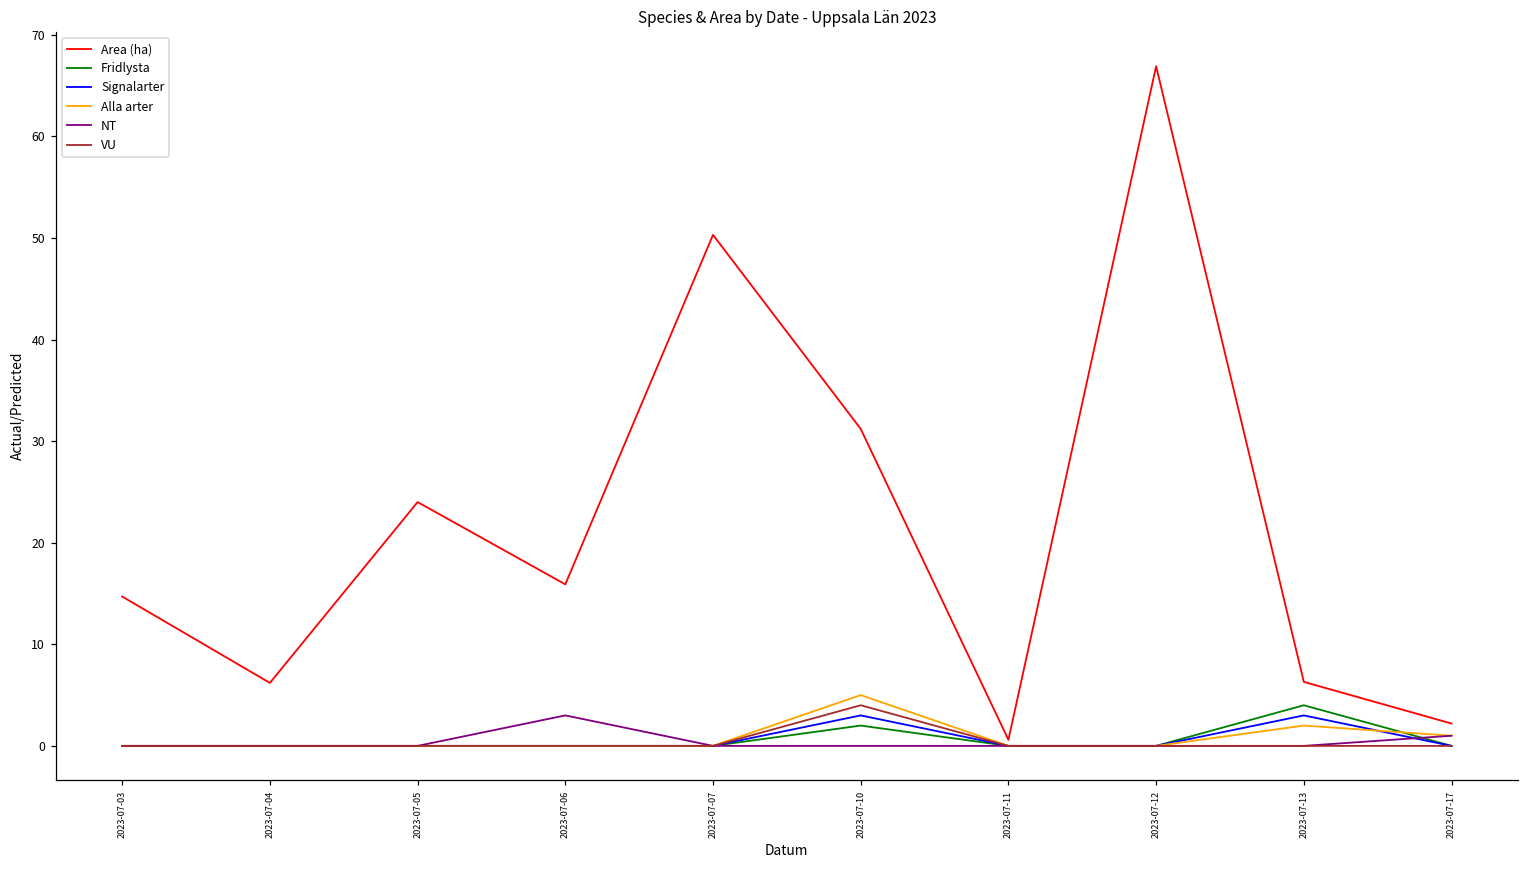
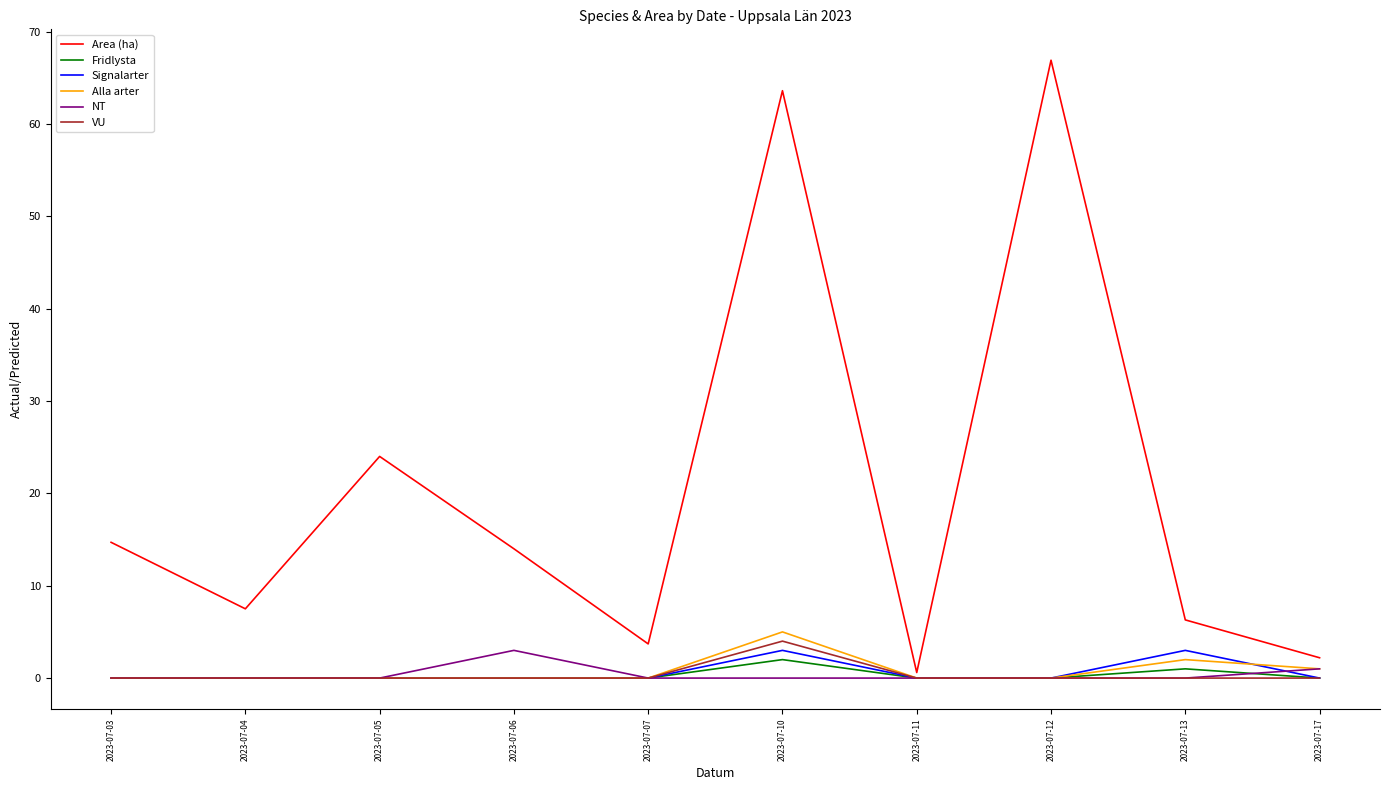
Area (ha), 2023-07-04: 6 -> 8
Area (ha), 2023-07-06: 16 -> 14
Area (ha), 2023-07-07: 50 -> 4
Area (ha), 2023-07-10: 31 -> 64
Fridlysta, 2023-07-13: 4 -> 1
